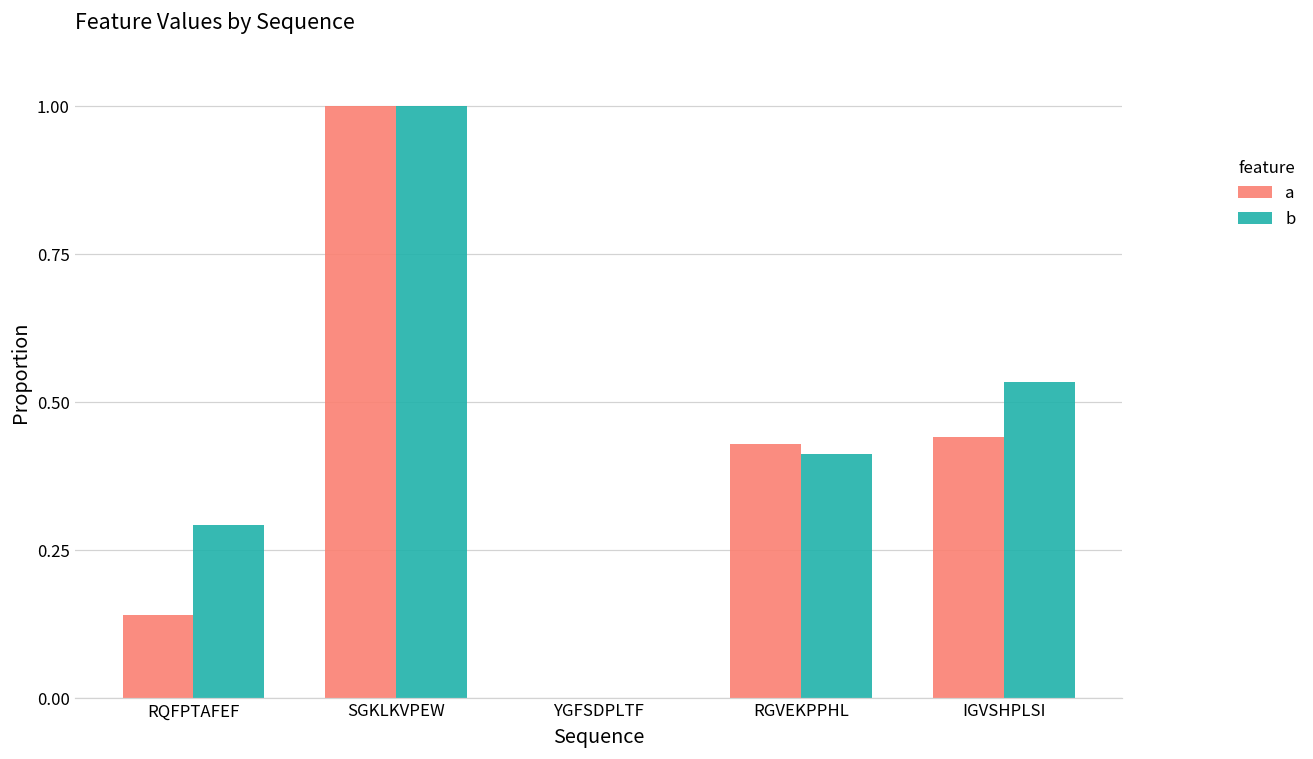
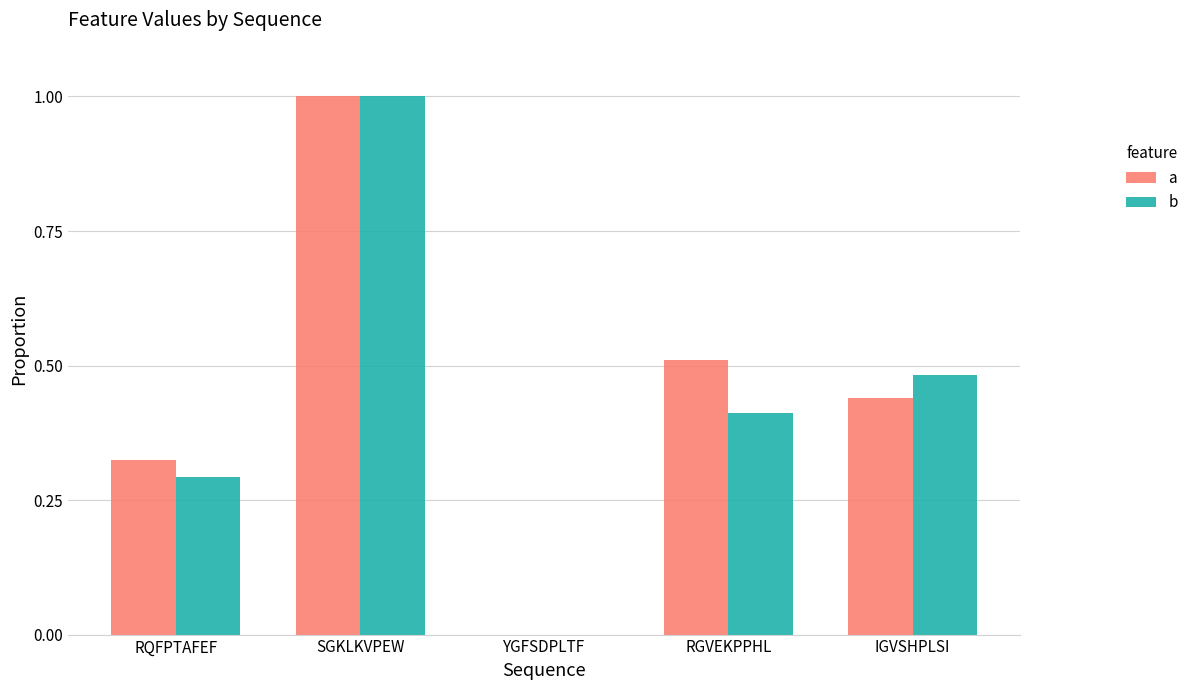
a, RQFPTAFEF: 0.14 -> 0.32
a, RGVEKPPHL: 0.43 -> 0.51
b, IGVSHPLSI: 0.53 -> 0.48
